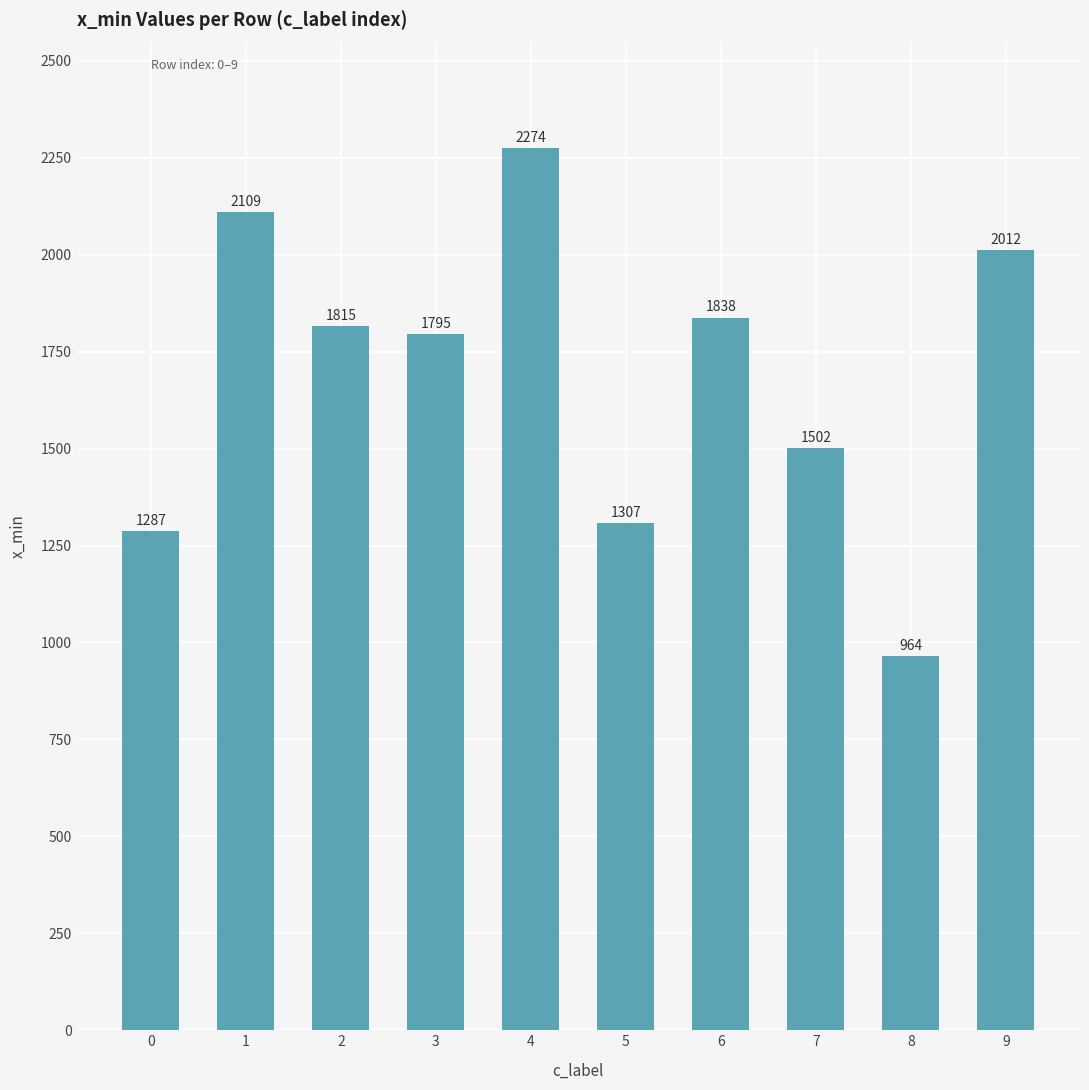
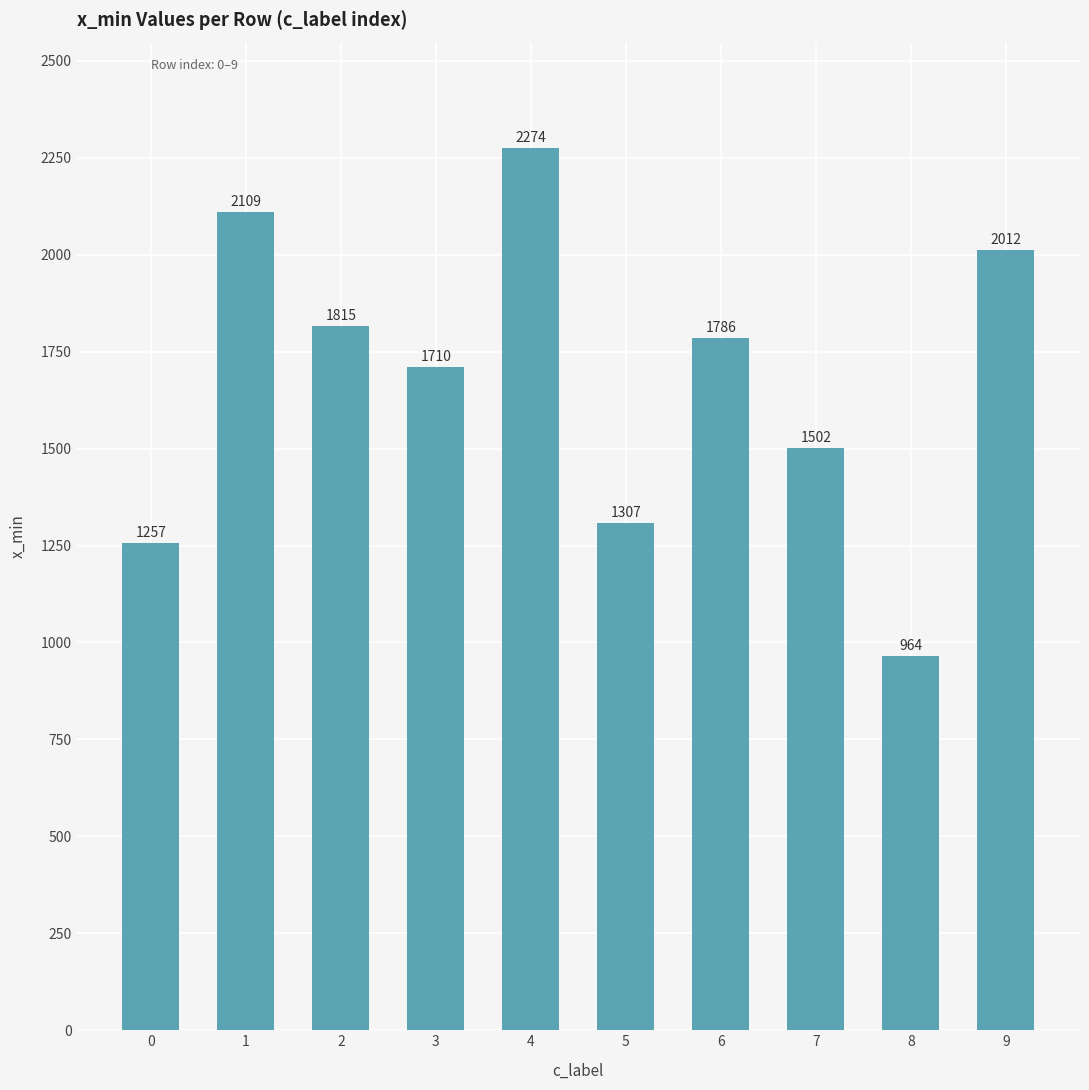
0: 1287 -> 1257
3: 1795 -> 1710
6: 1838 -> 1786
